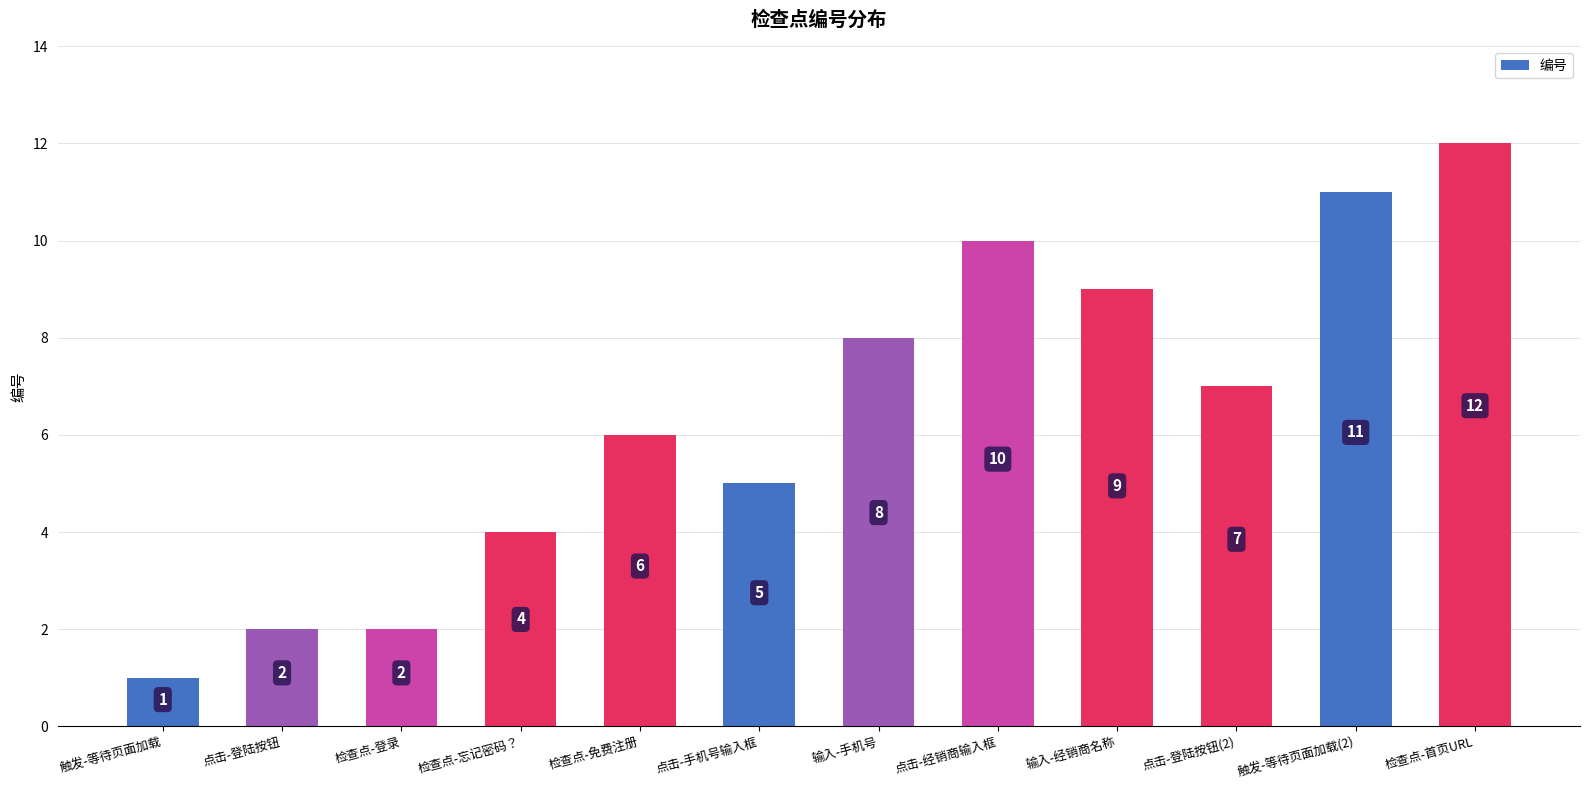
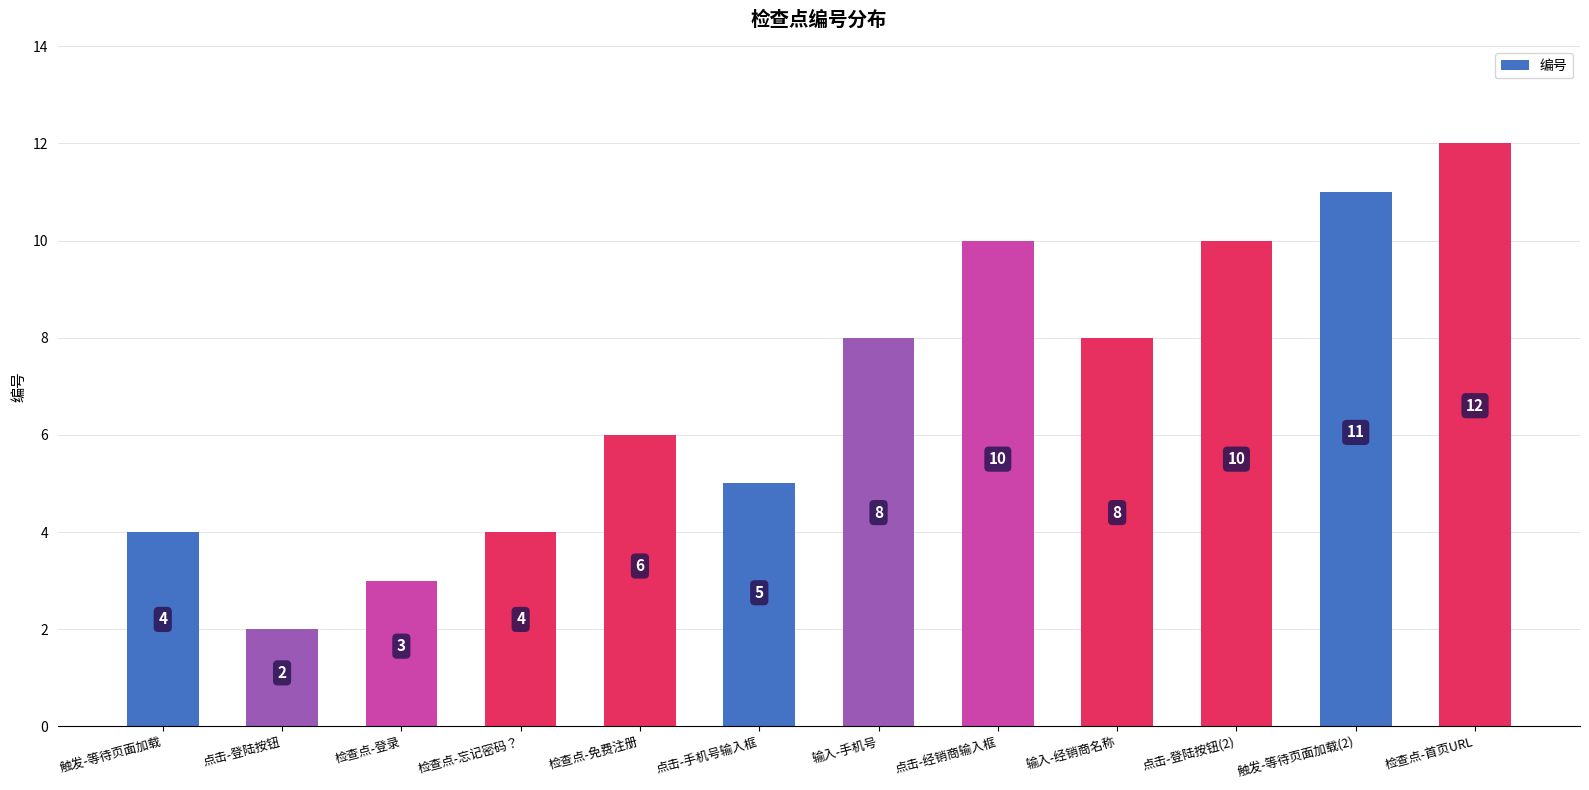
触发-等待页面加载: 1 -> 4
检查点-登录: 2 -> 3
输入-经销商名称: 9 -> 8
点击-登陆按钮(2): 7 -> 10
